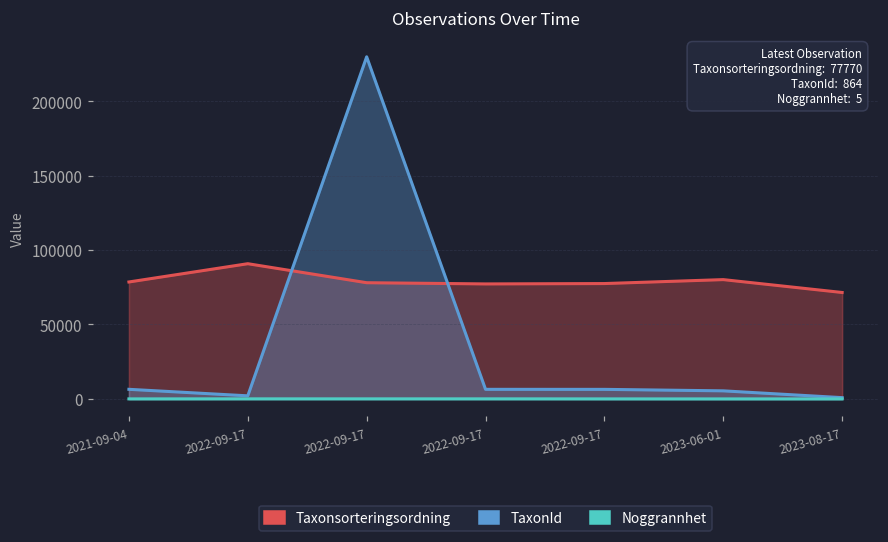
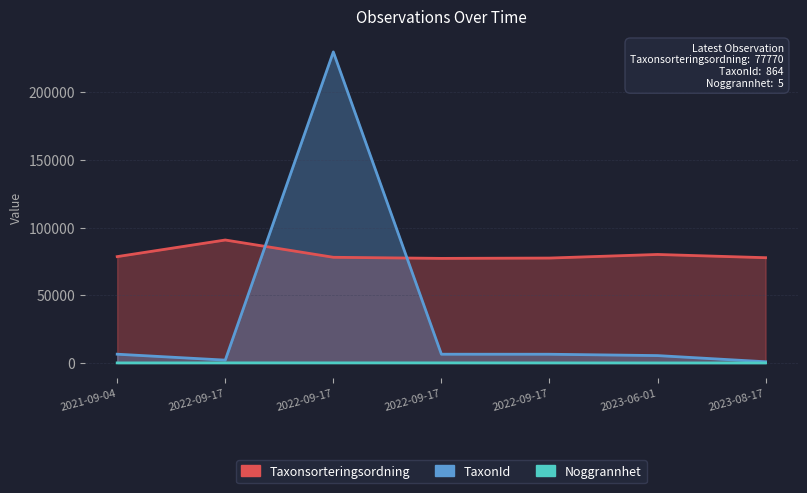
Taxonsorteringsordning, 2023-08-17: 72000 -> 78000
